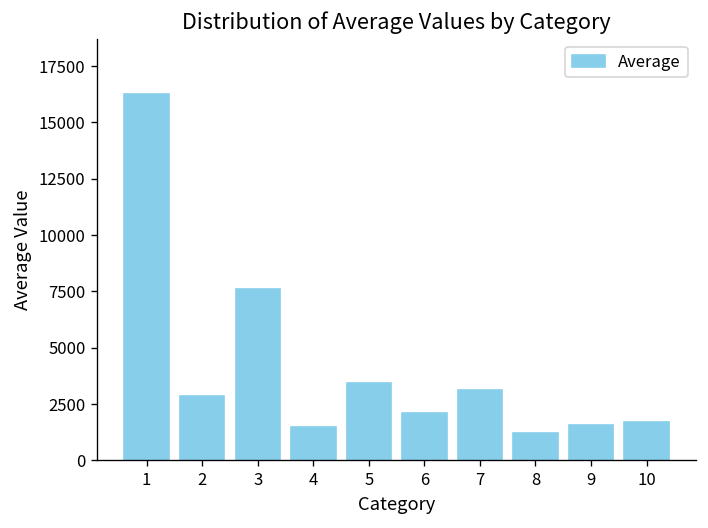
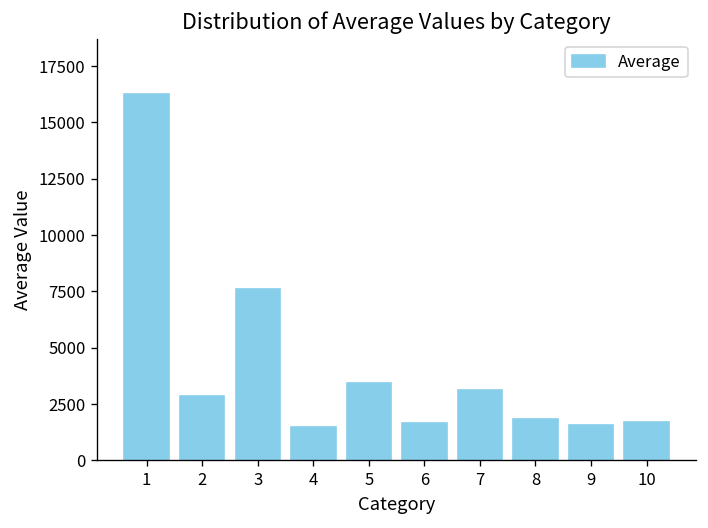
6: 2100 -> 1700
8: 1200 -> 1800
